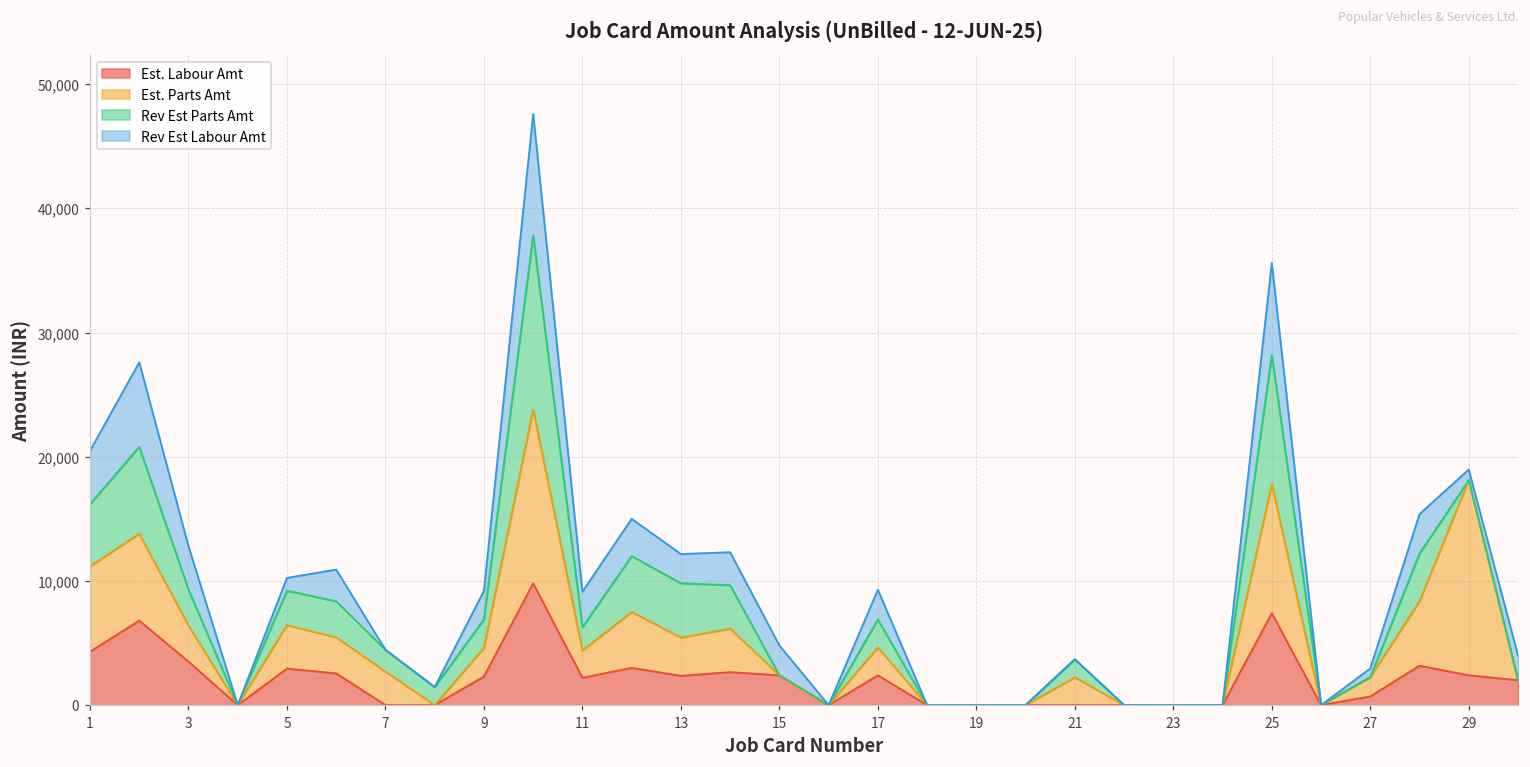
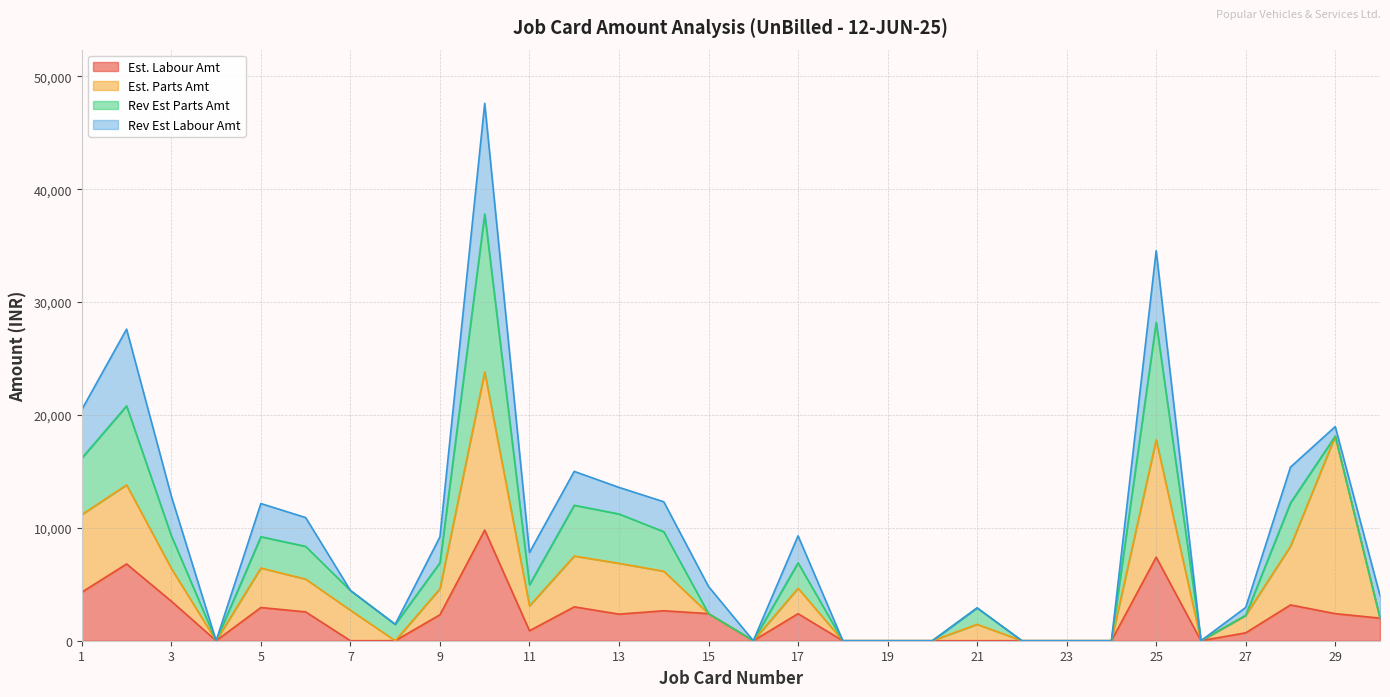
Rev Est Labour Amt, 5: 1,000 -> 2,900
Est. Labour Amt, 11: 2,200 -> 900
Est. Parts Amt, 13: 3,100 -> 4,500
Est. Parts Amt, 21: 2,200 -> 1,500
Rev Est Labour Amt, 25: 7,400 -> 6,300
